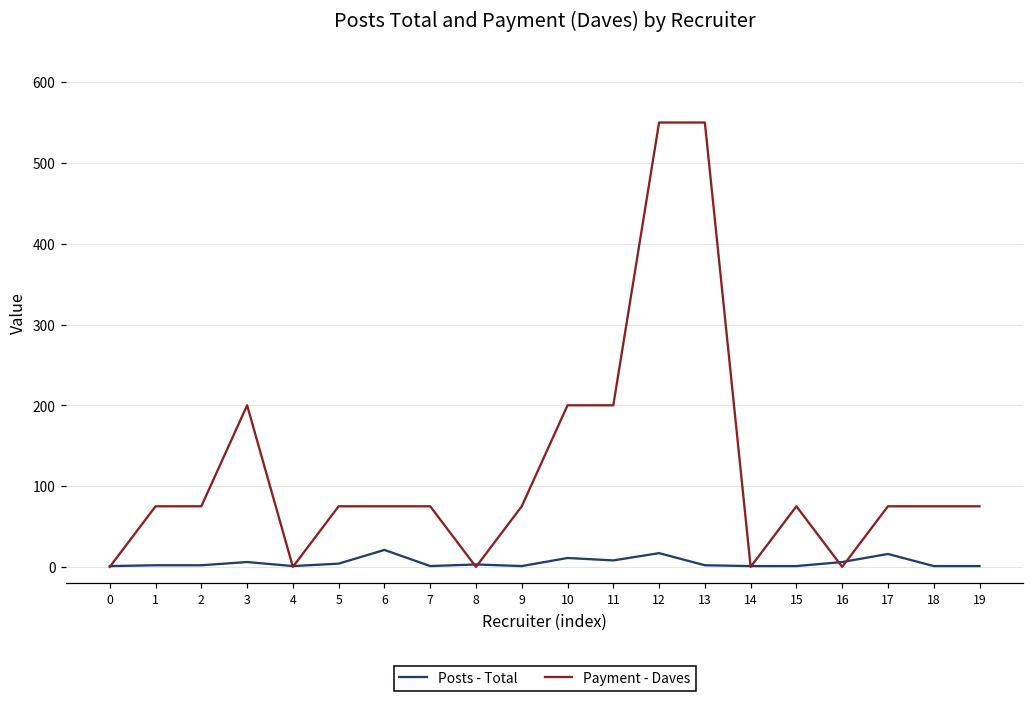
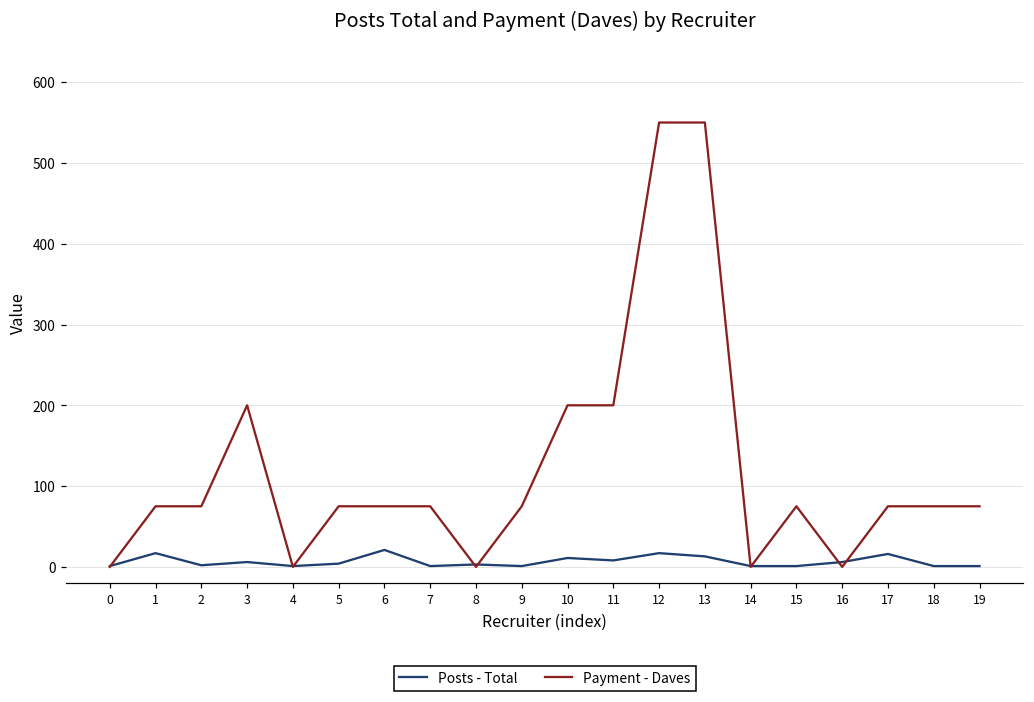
Posts - Total, 1: 0 -> 20
Posts - Total, 13: 0 -> 10
